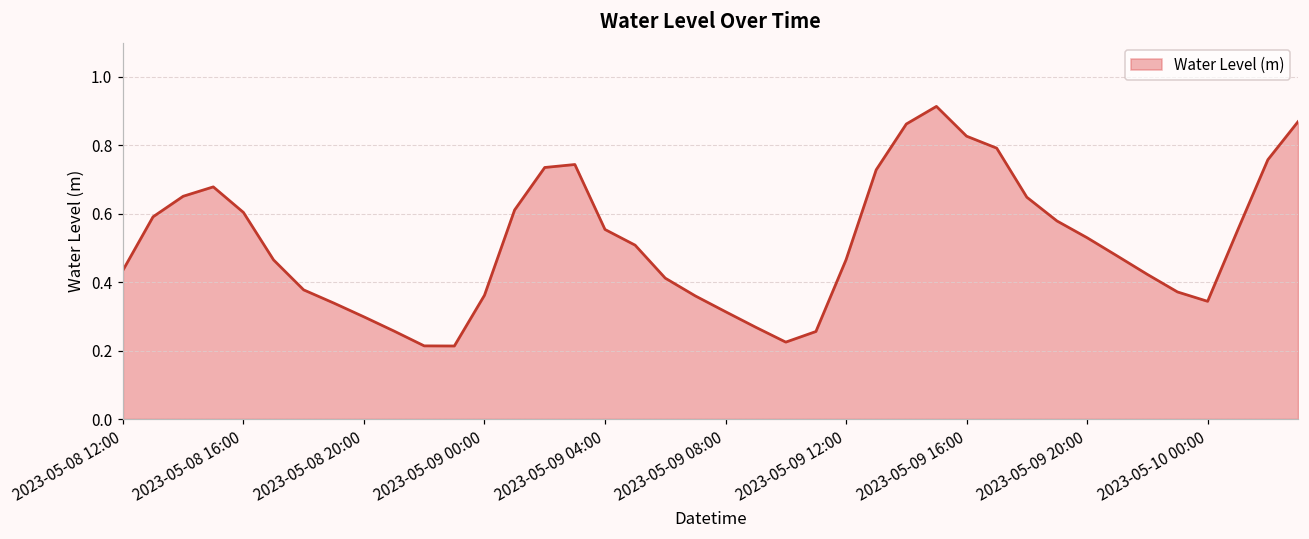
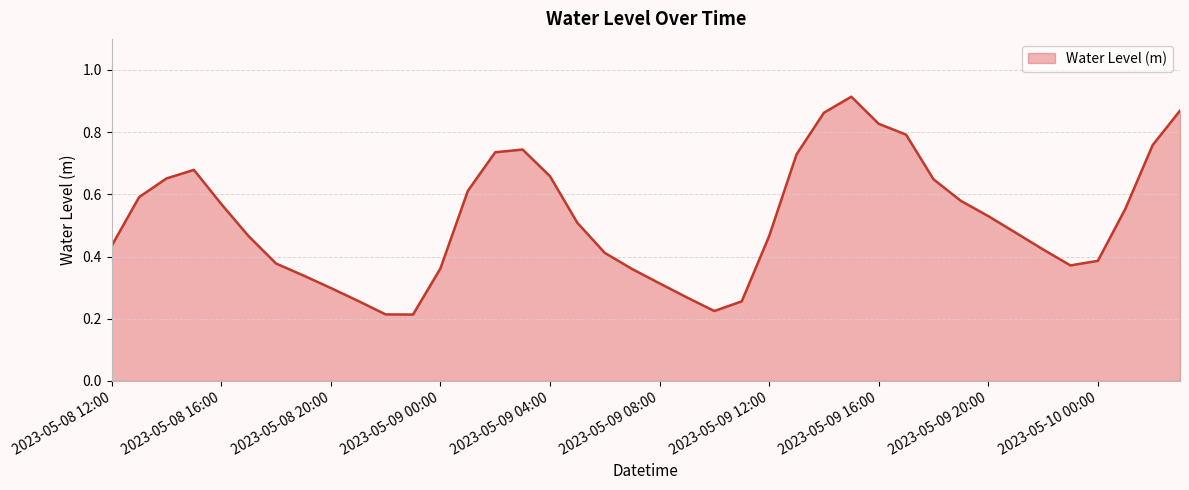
2023-05-08 16:00: 0.60 -> 0.57
2023-05-09 04:00: 0.55 -> 0.66
2023-05-10 00:00: 0.34 -> 0.39
